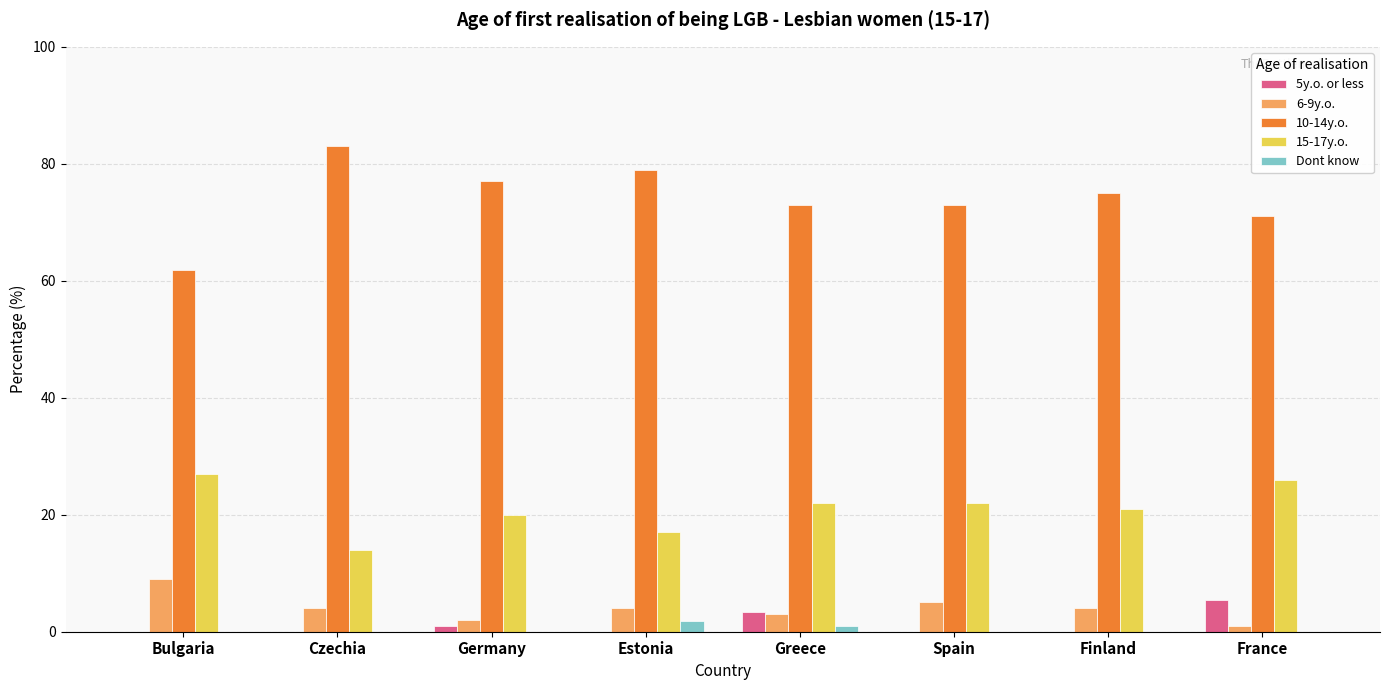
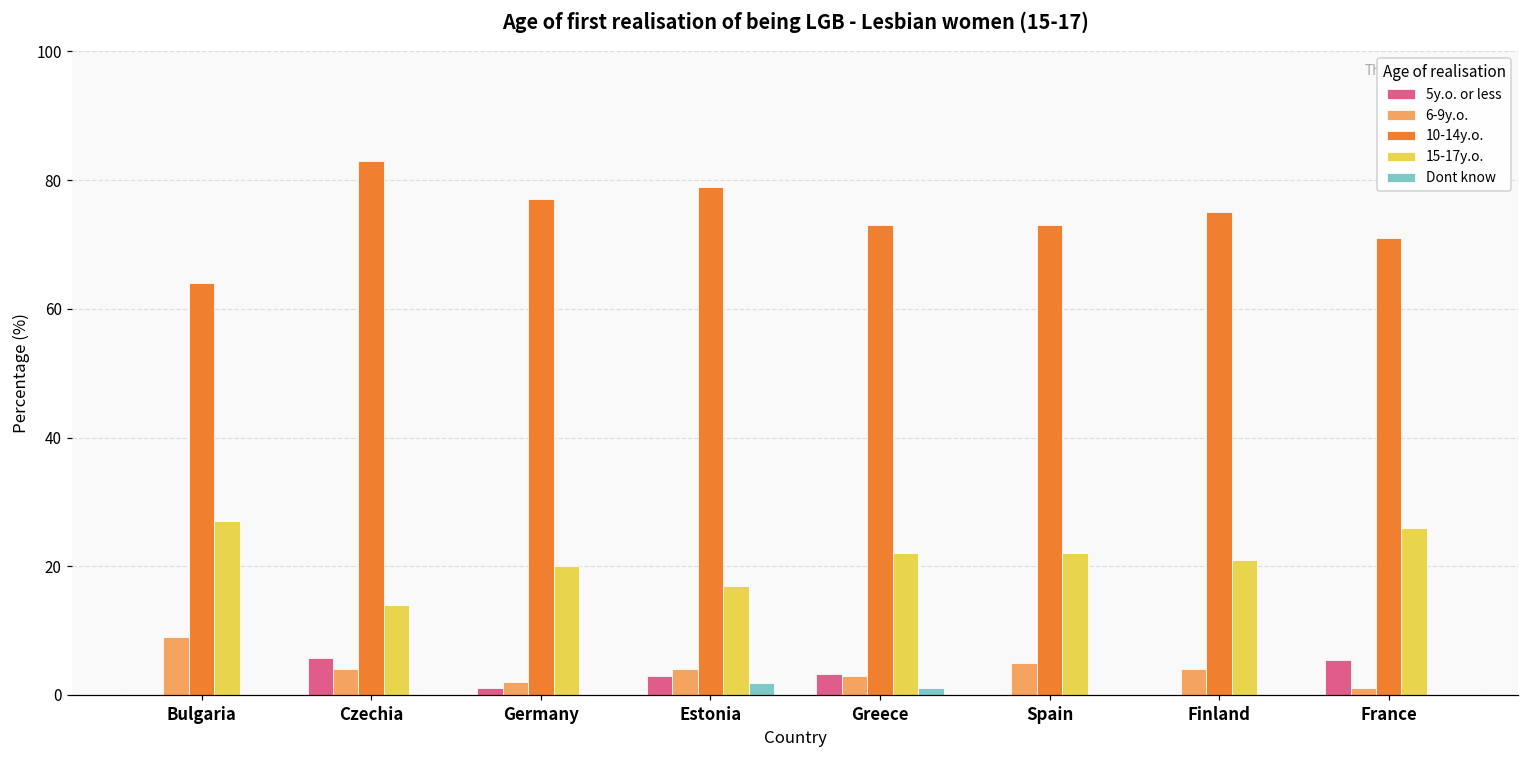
10-14y.o., Bulgaria: 62 -> 64
5y.o. or less, Czechia: 0 -> 6
5y.o. or less, Estonia: 0 -> 3
